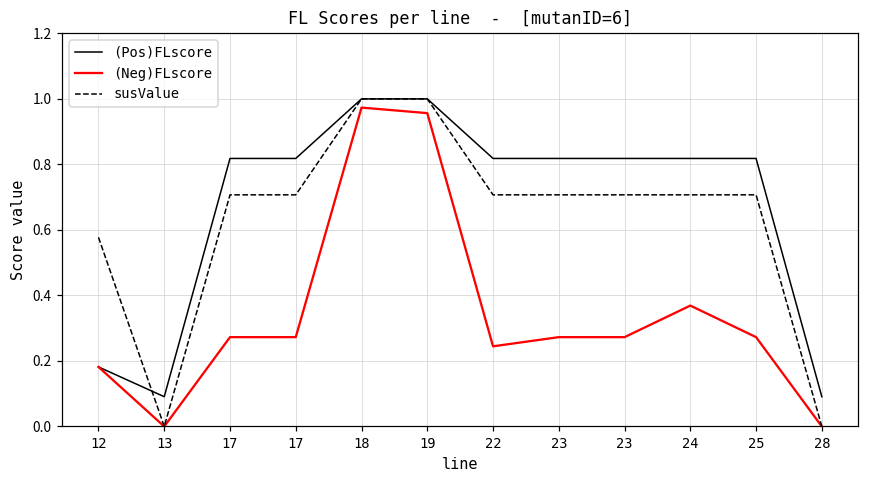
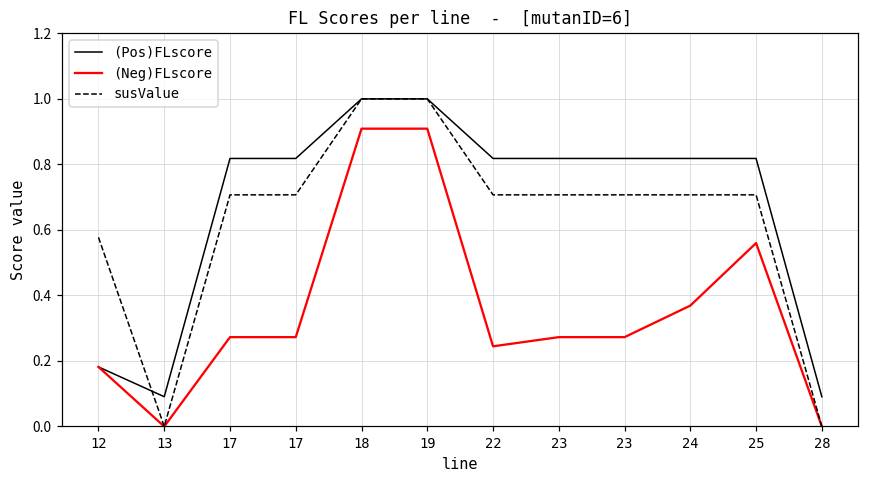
(Neg)FLscore, 18: 0.97 -> 0.91
(Neg)FLscore, 19: 0.96 -> 0.91
(Neg)FLscore, 25: 0.27 -> 0.56
